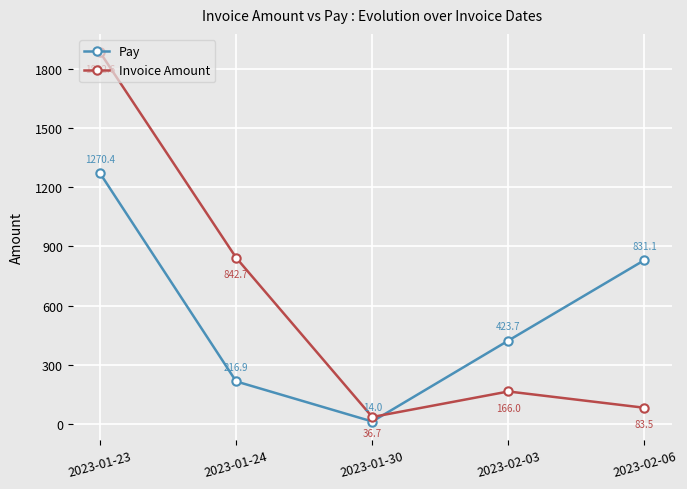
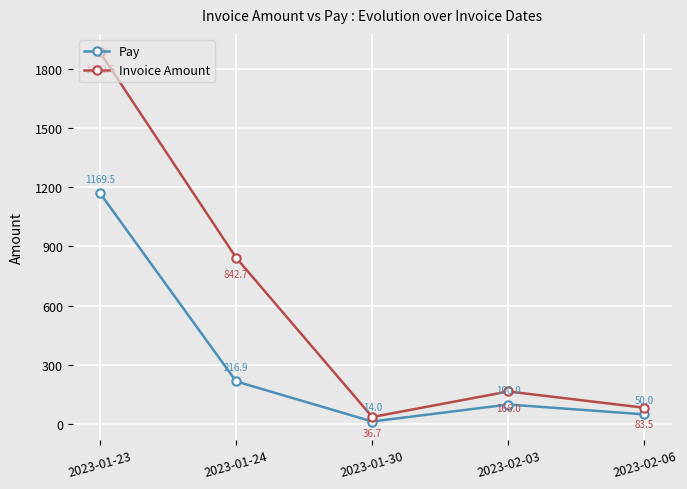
Pay, 2023-01-23: 1270.4 -> 1169.5
Pay, 2023-02-03: 423.7 -> 100.0
Pay, 2023-02-06: 831.1 -> 50.0
